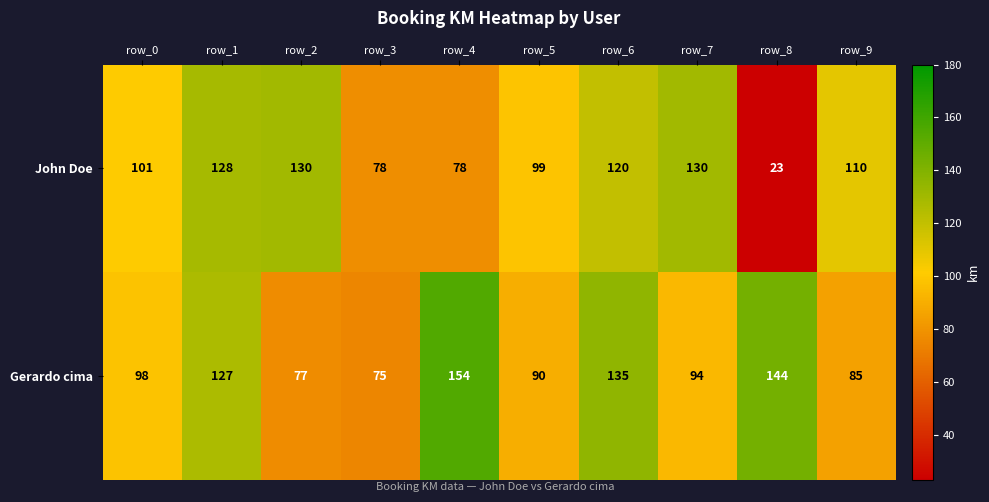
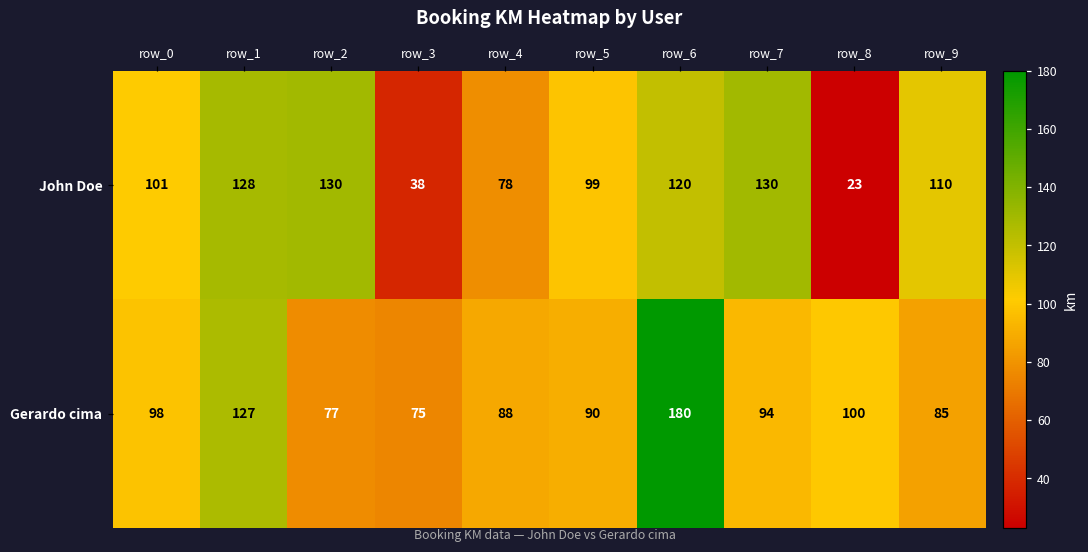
John Doe, row_3: 78 -> 38
Gerardo cima, row_4: 154 -> 88
Gerardo cima, row_6: 135 -> 180
Gerardo cima, row_8: 144 -> 100
